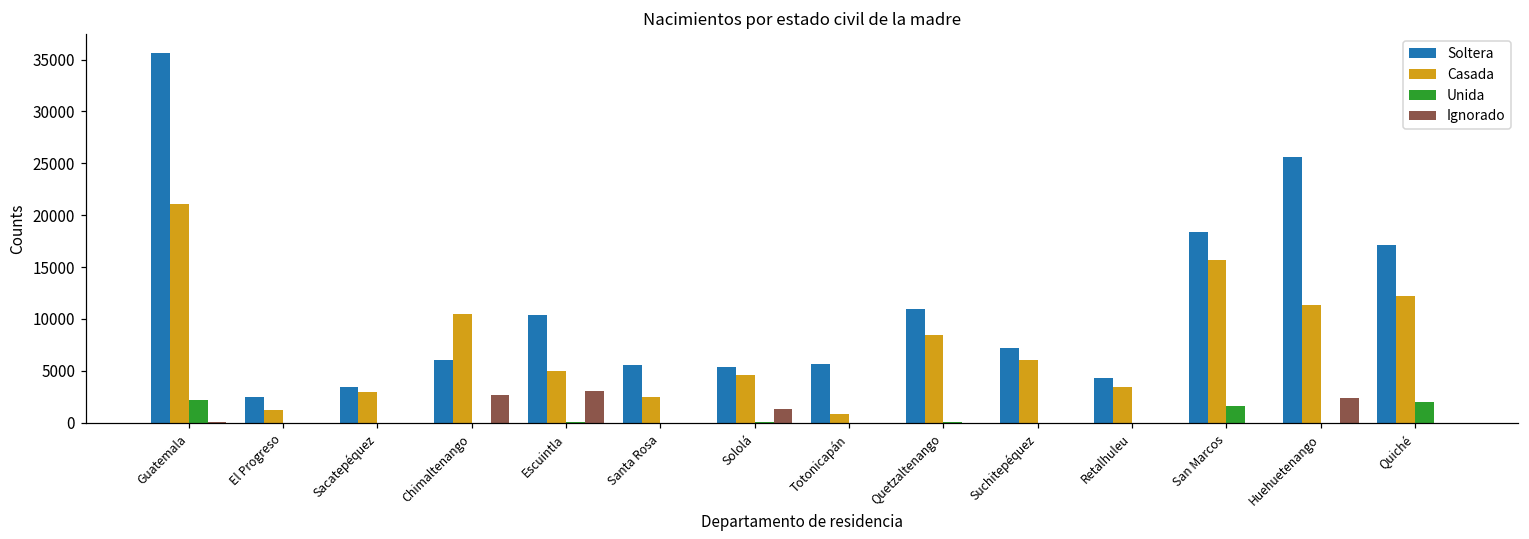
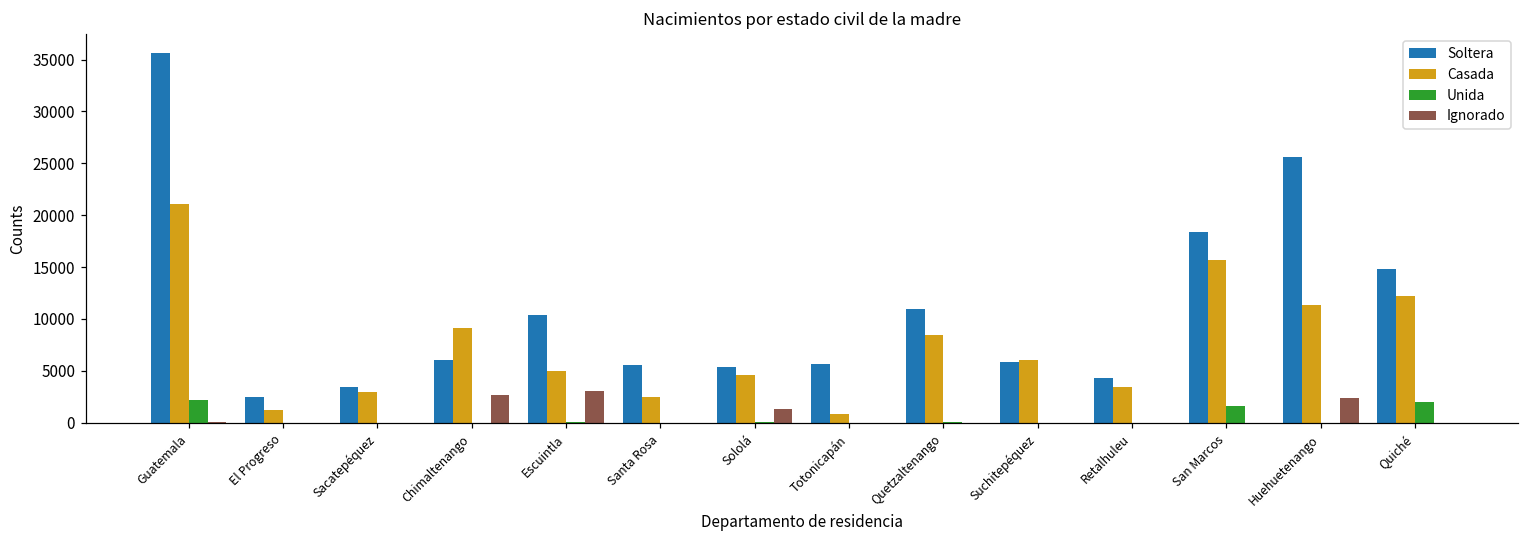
Casada, Chimaltenango: 10000 -> 9000
Soltera, Suchitepéquez: 7000 -> 6000
Soltera, Quiché: 17000 -> 15000
